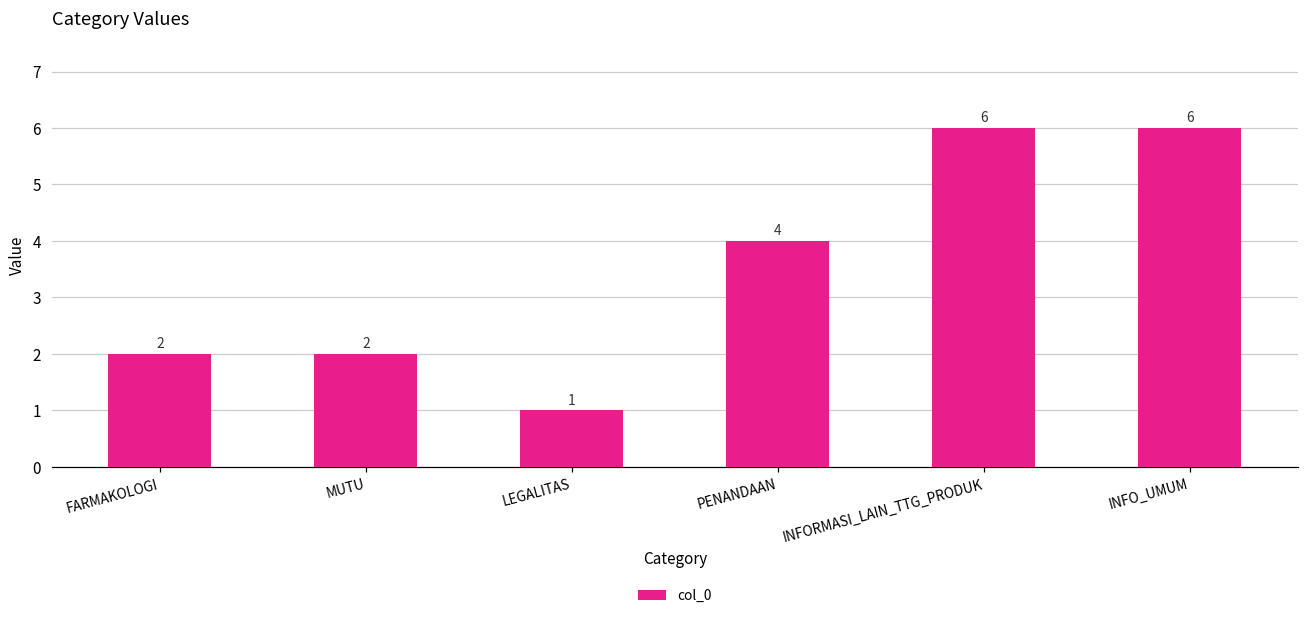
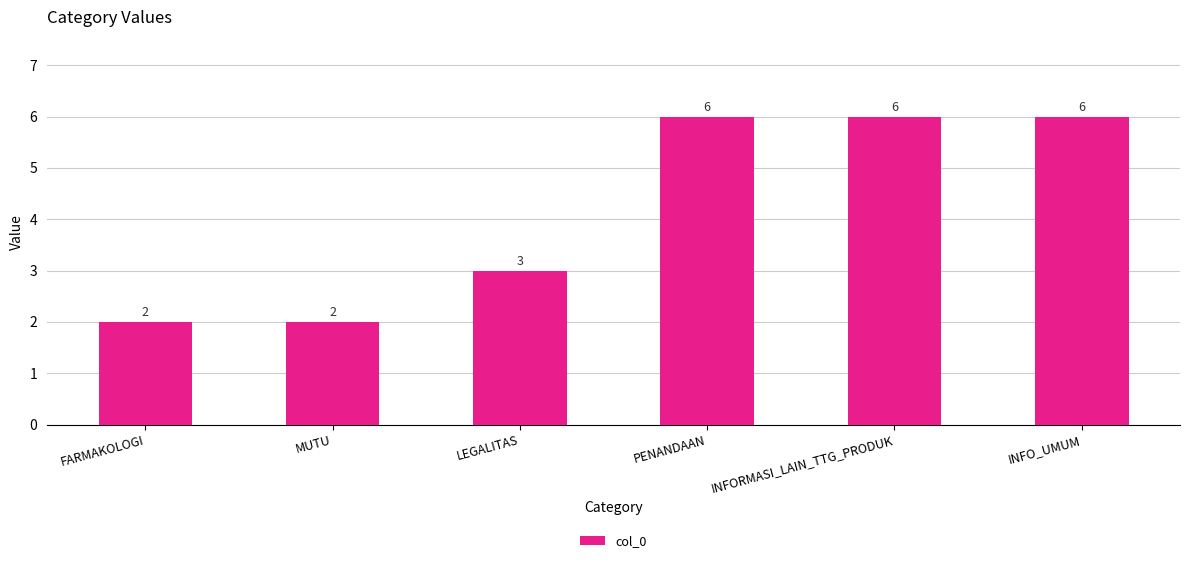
LEGALITAS: 1 -> 3
PENANDAAN: 4 -> 6
